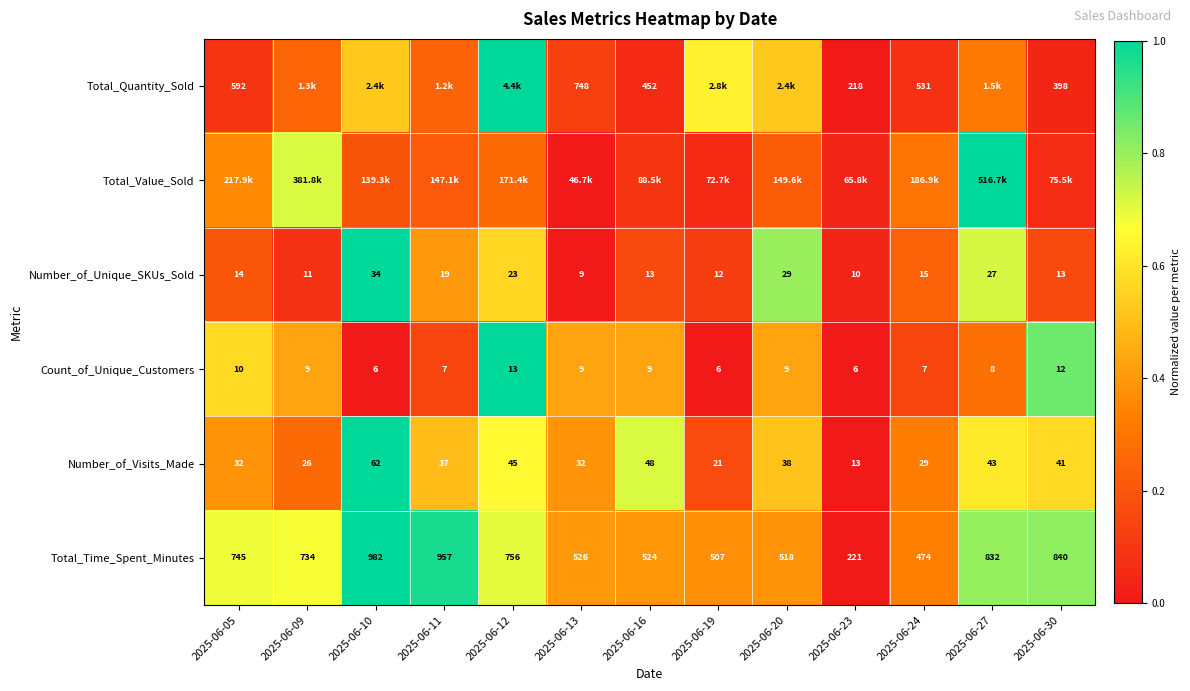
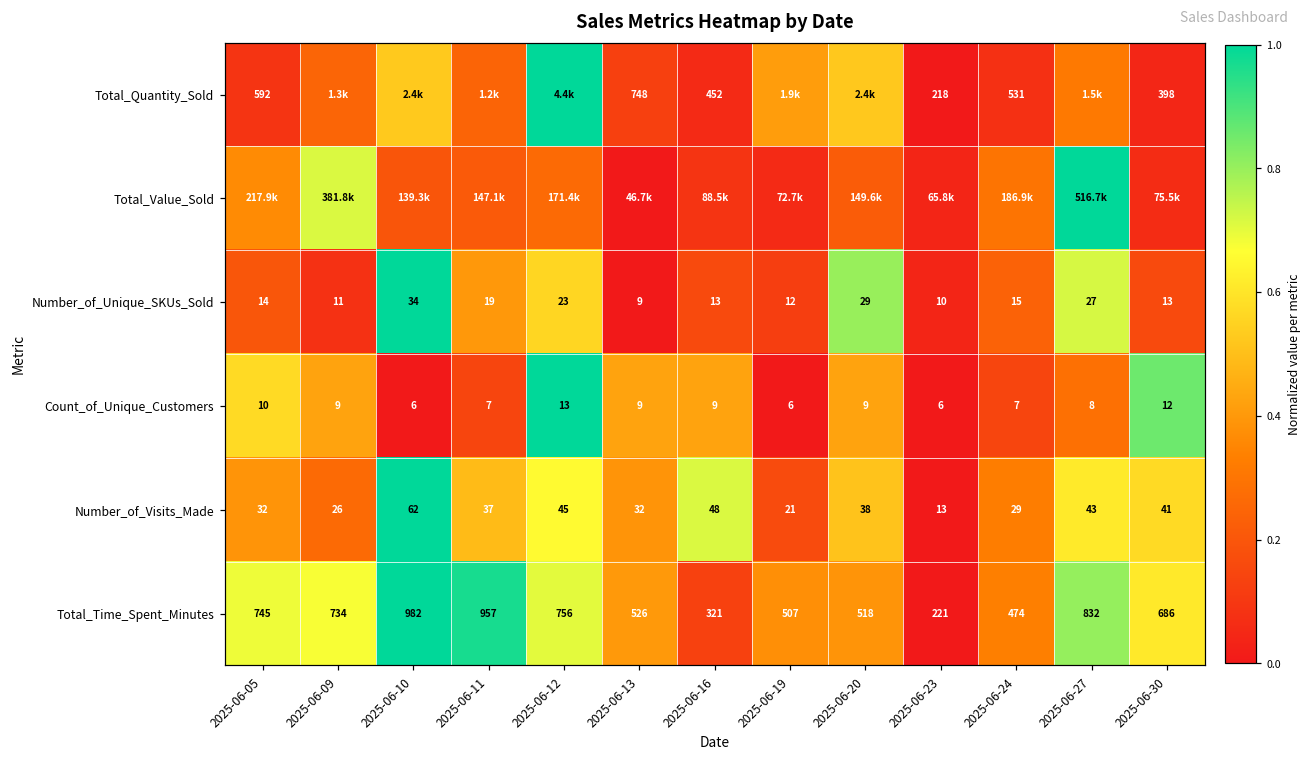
Total_Quantity_Sold, 2025-06-19: 2.8k -> 1.9k
Total_Time_Spent_Minutes, 2025-06-16: 524 -> 321
Total_Time_Spent_Minutes, 2025-06-30: 840 -> 686
